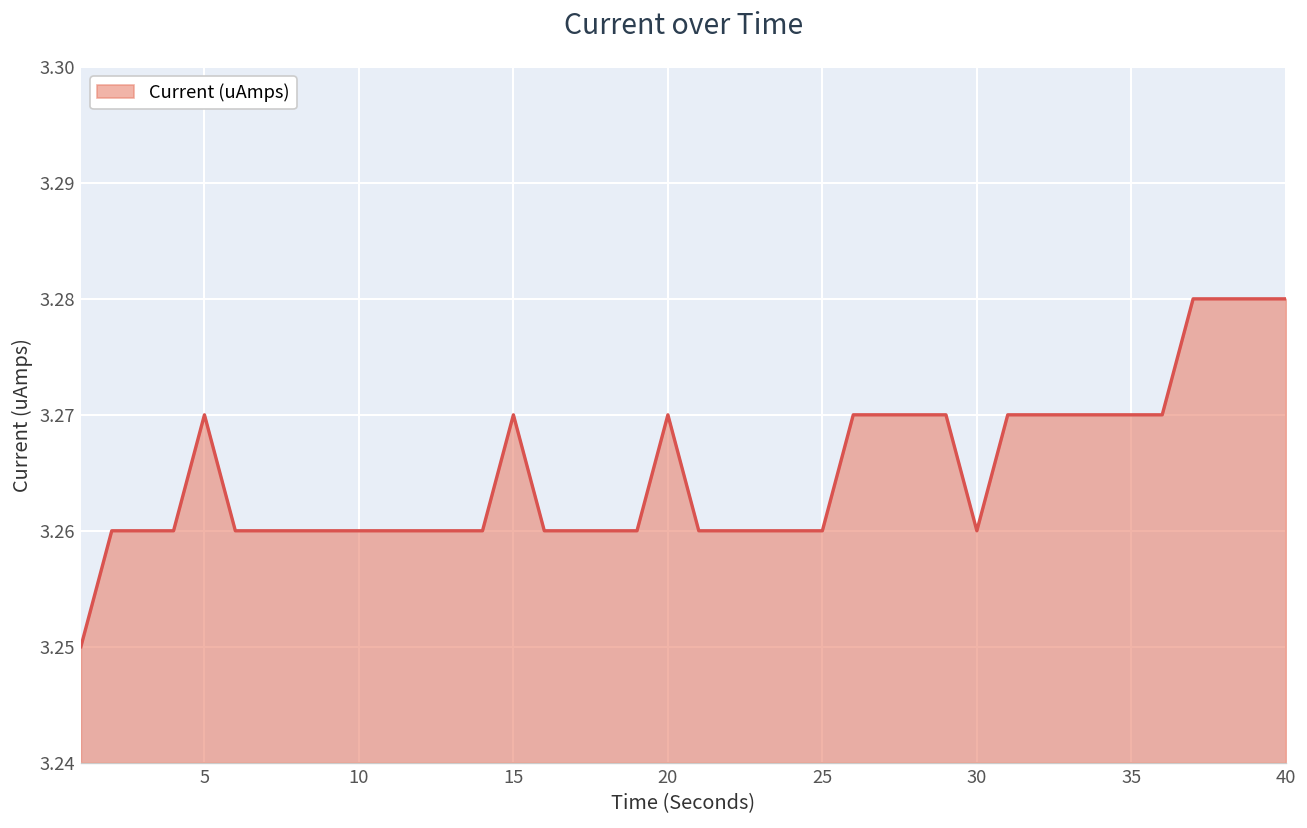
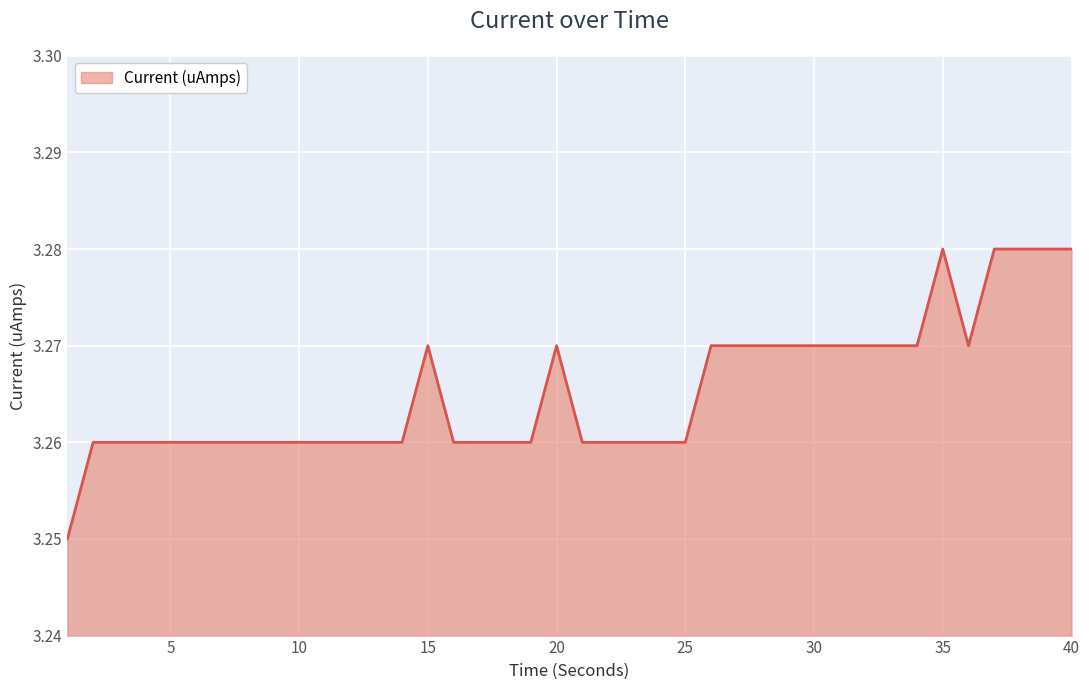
5: 3.27 -> 3.26
30: 3.26 -> 3.27
35: 3.27 -> 3.28
